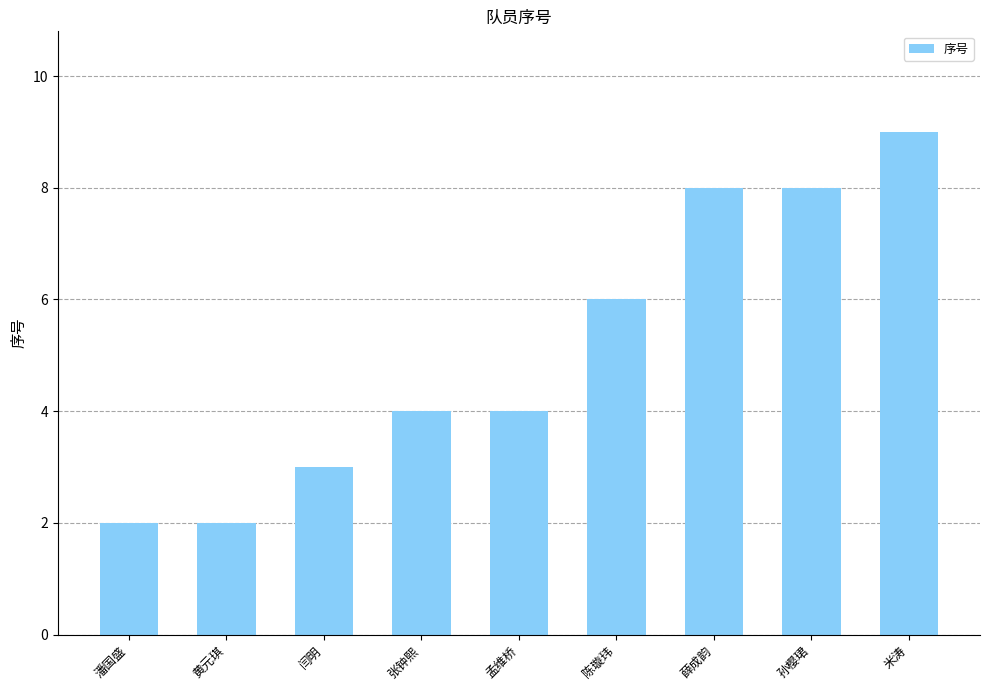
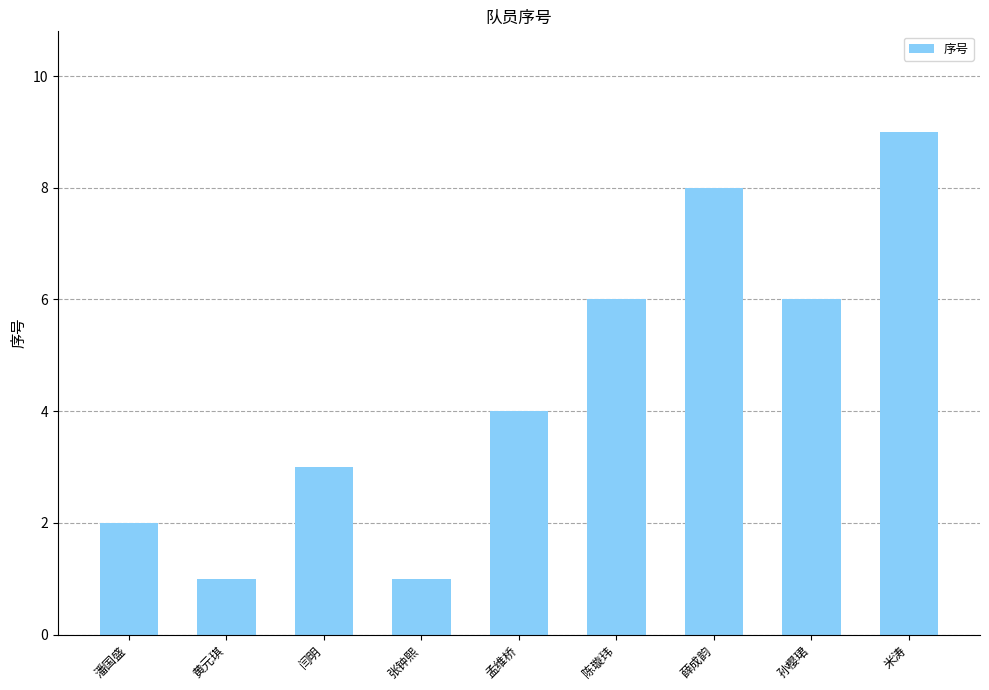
黄元琪: 2 -> 1
张钟熙: 4 -> 1
孙樱珺: 8 -> 6
